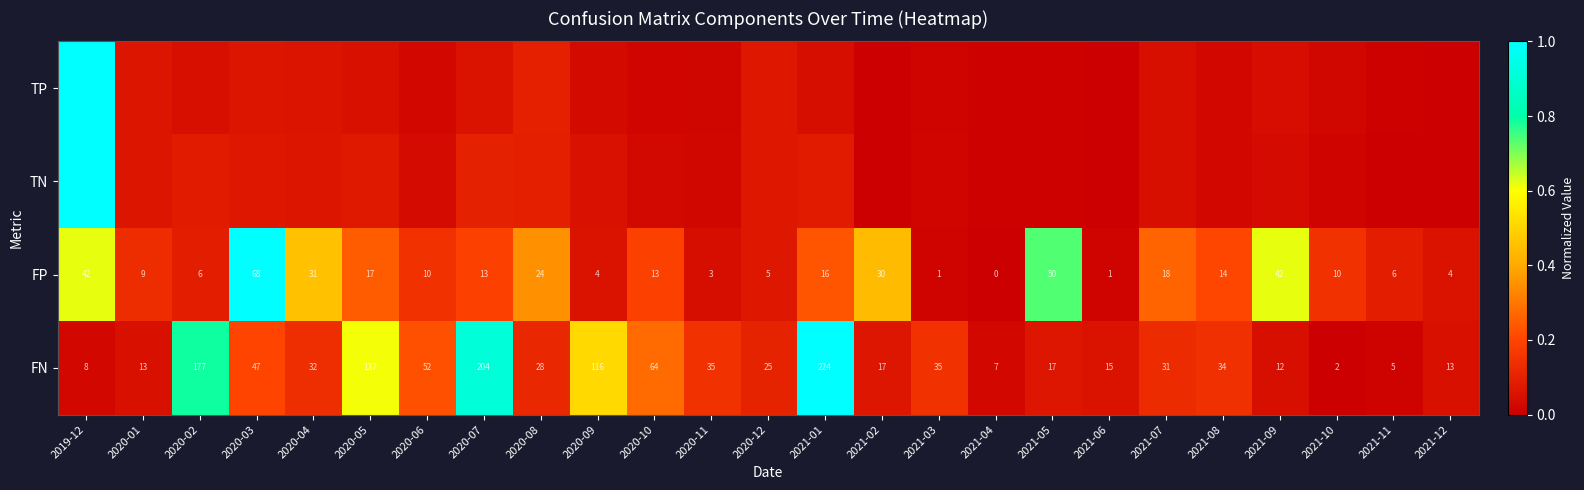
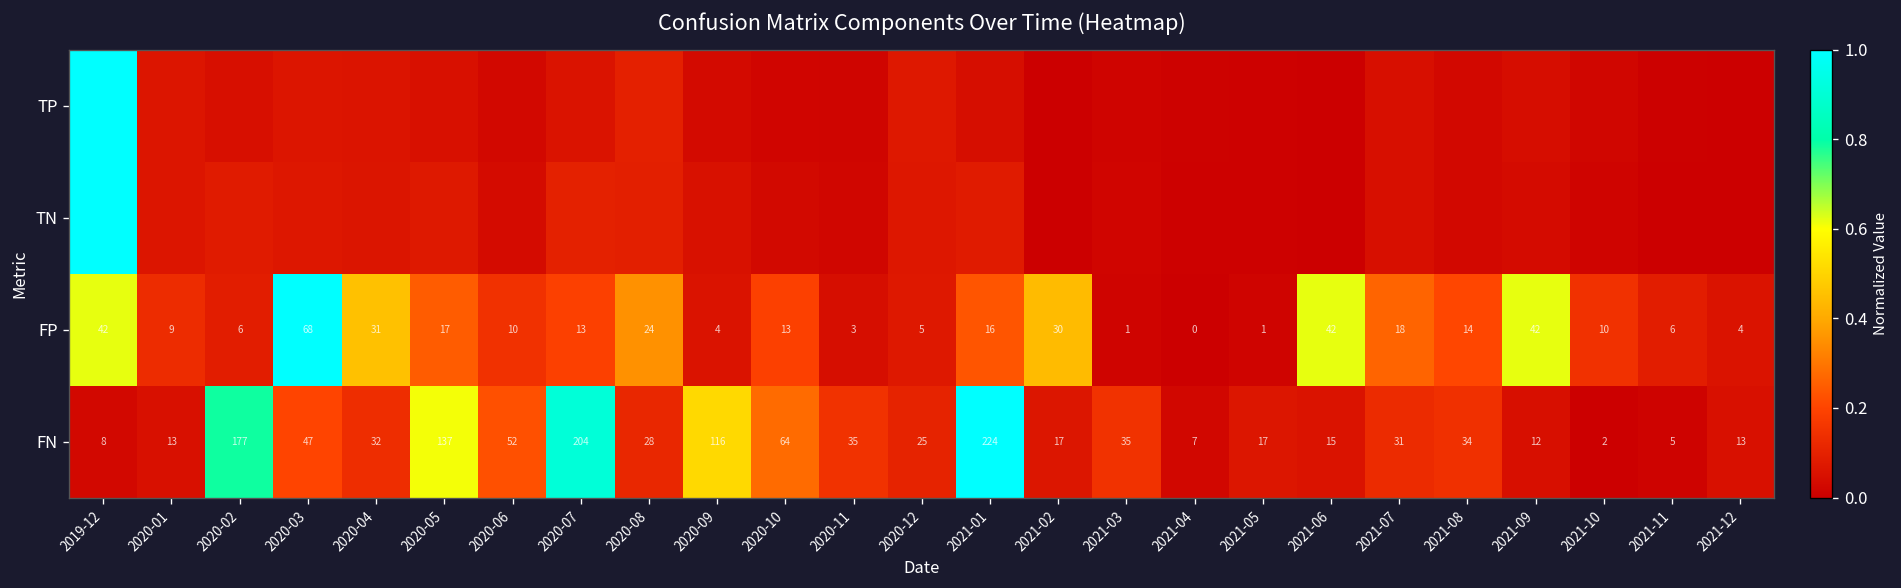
FP, 2021-05: 50 -> 1
FP, 2021-06: 1 -> 42
